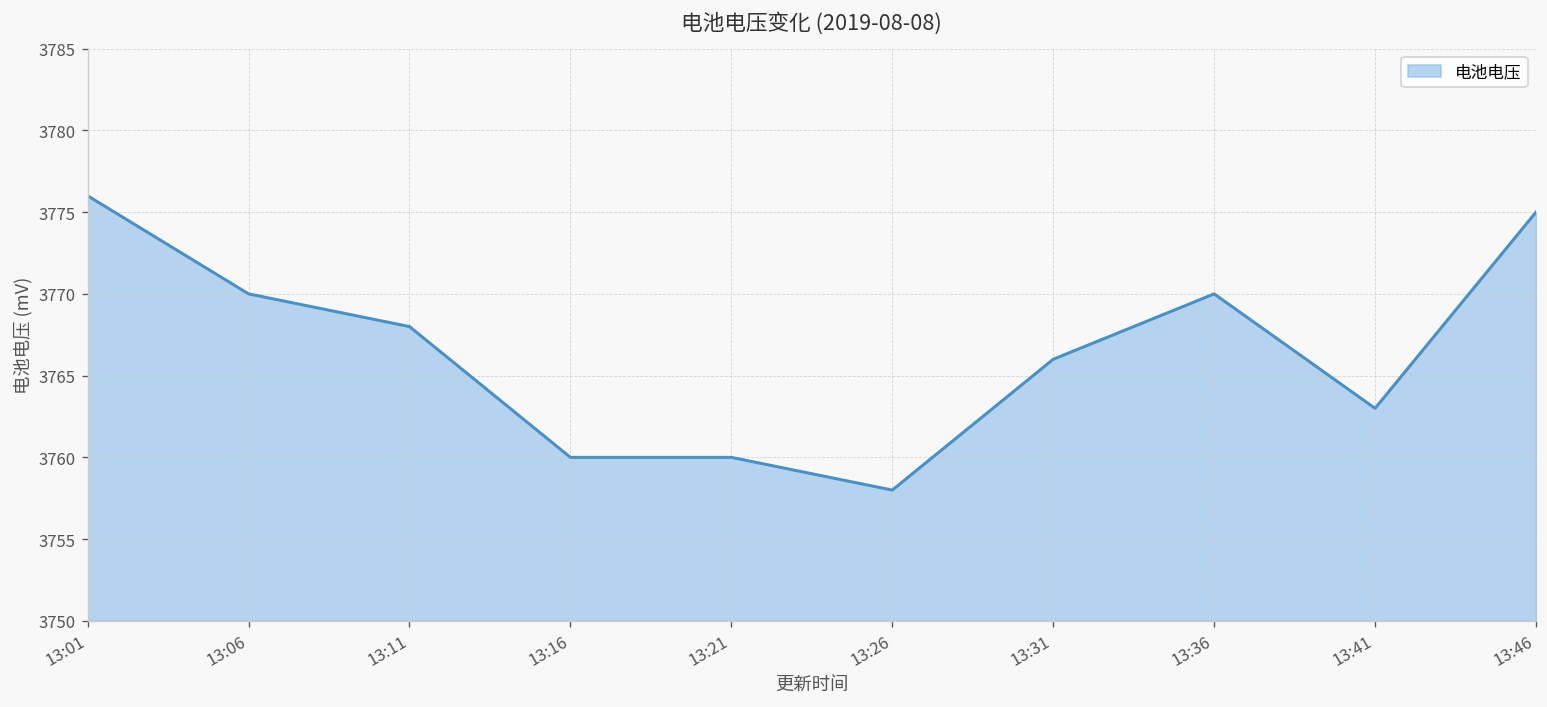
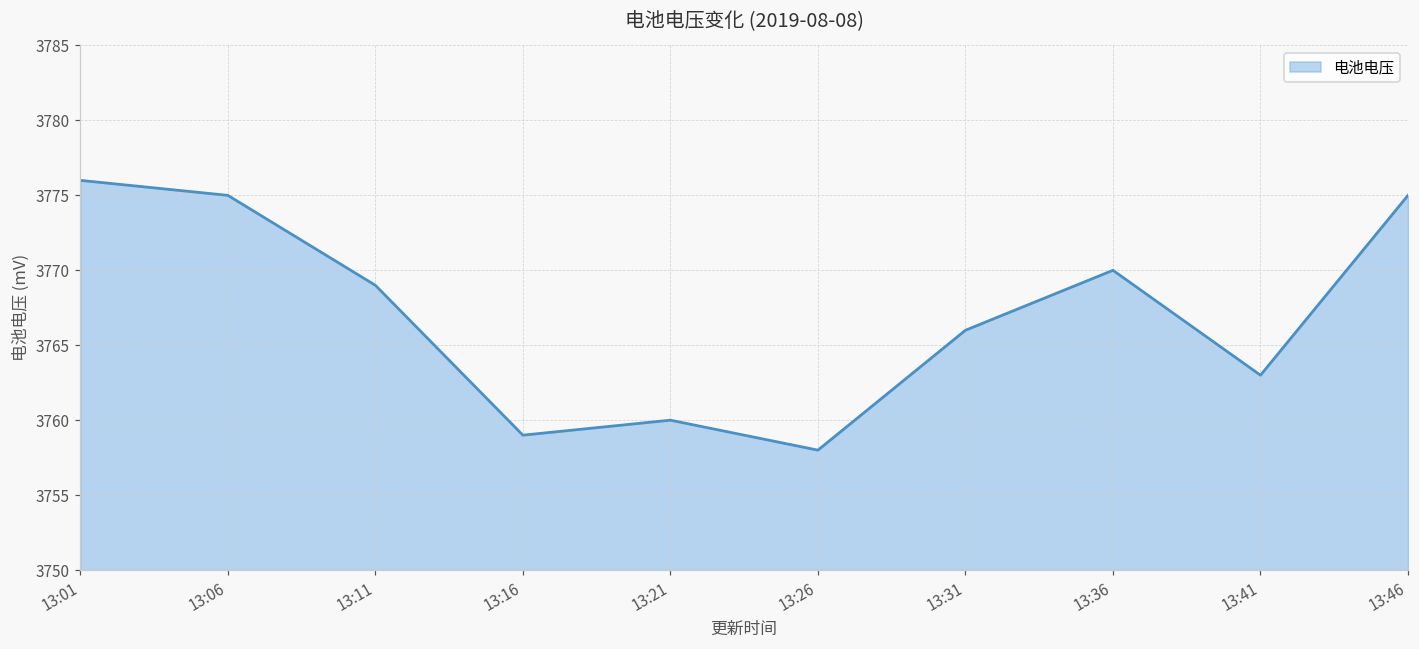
13:06: 3770 -> 3775
13:11: 3768 -> 3769
13:16: 3760 -> 3759
